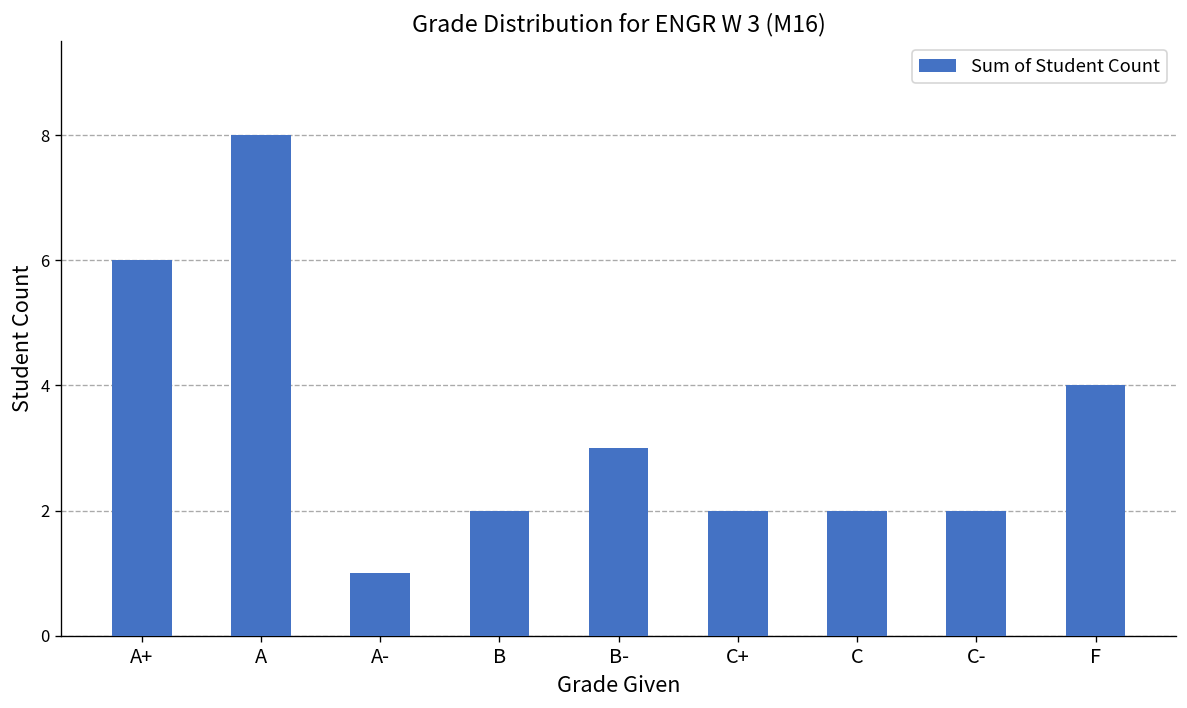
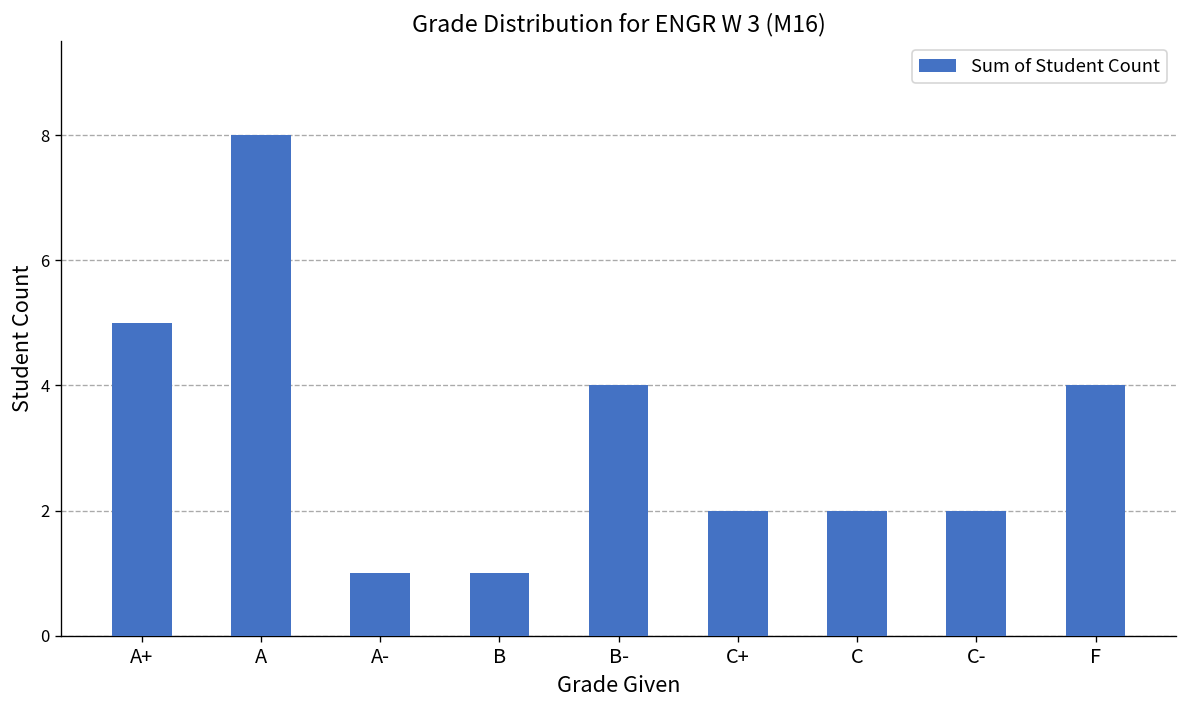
A+: 6 -> 5
B: 2 -> 1
B-: 3 -> 4
